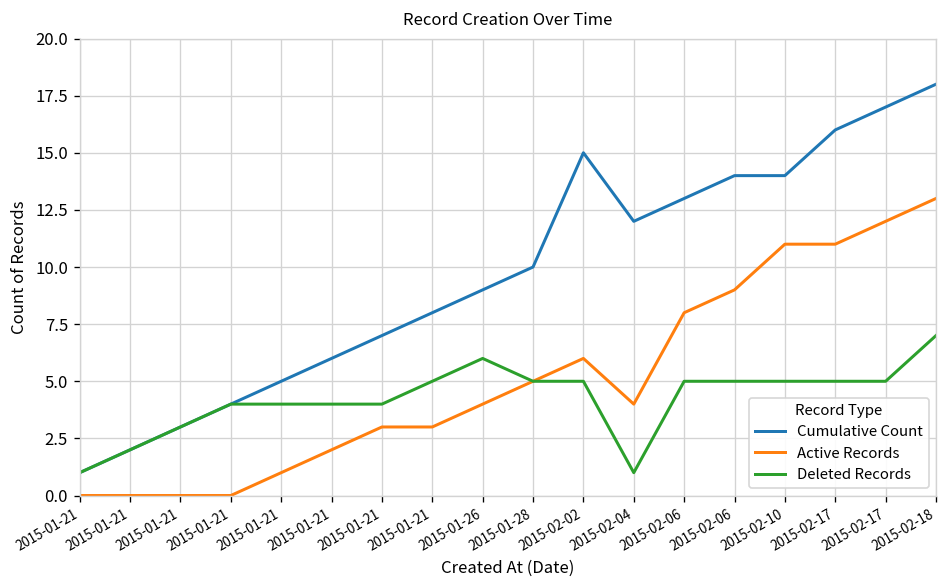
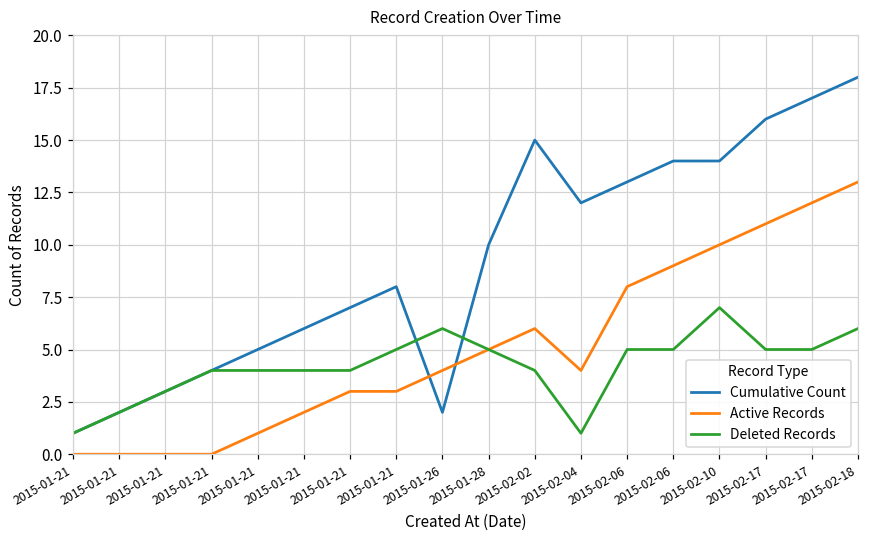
Cumulative Count, 2015-01-26: 9 -> 2
Deleted Records, 2015-02-02: 5 -> 4
Active Records, 2015-02-10: 11 -> 10
Deleted Records, 2015-02-10: 5 -> 7
Deleted Records, 2015-02-18: 7 -> 6
